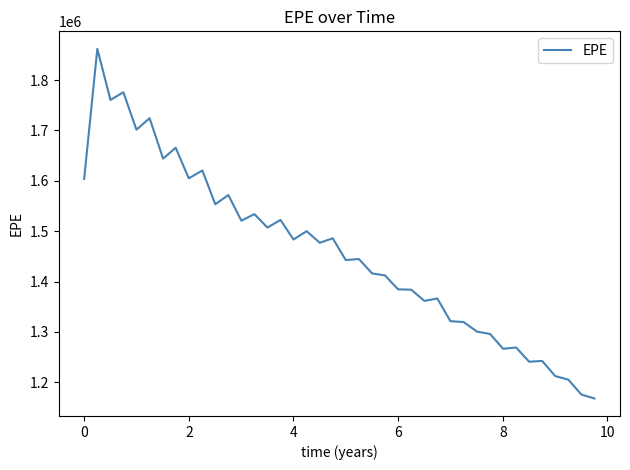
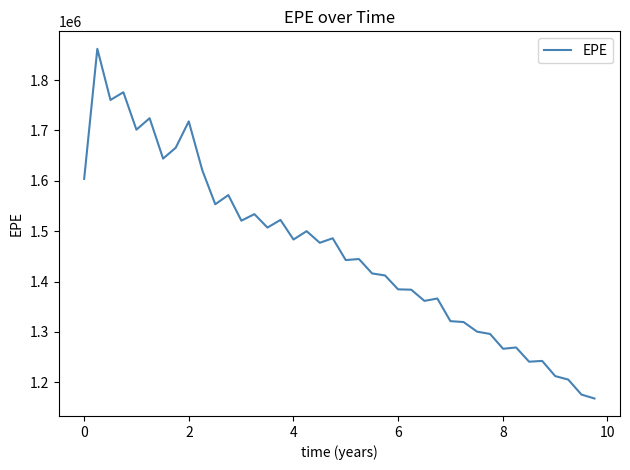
2: 1600000 -> 1720000
